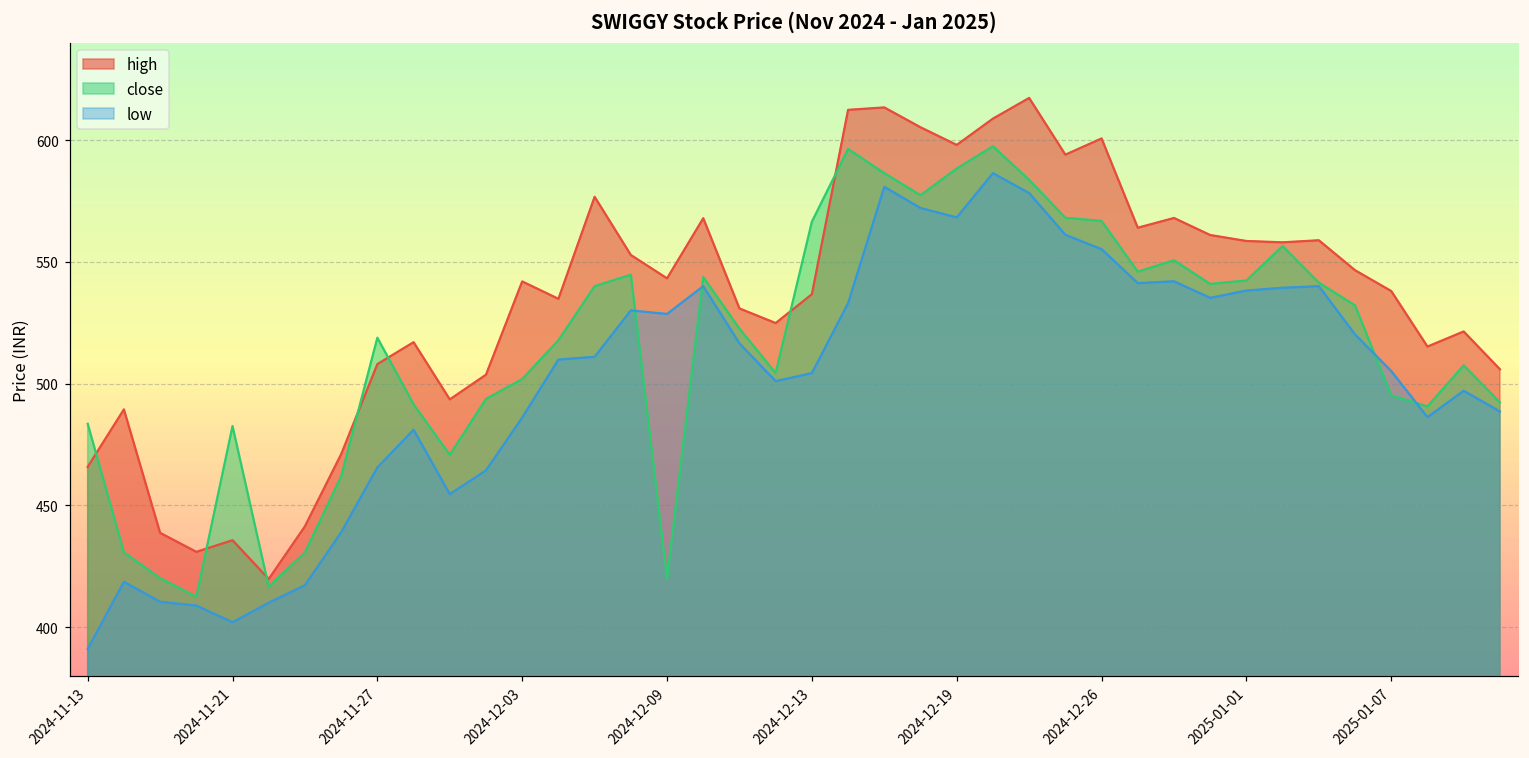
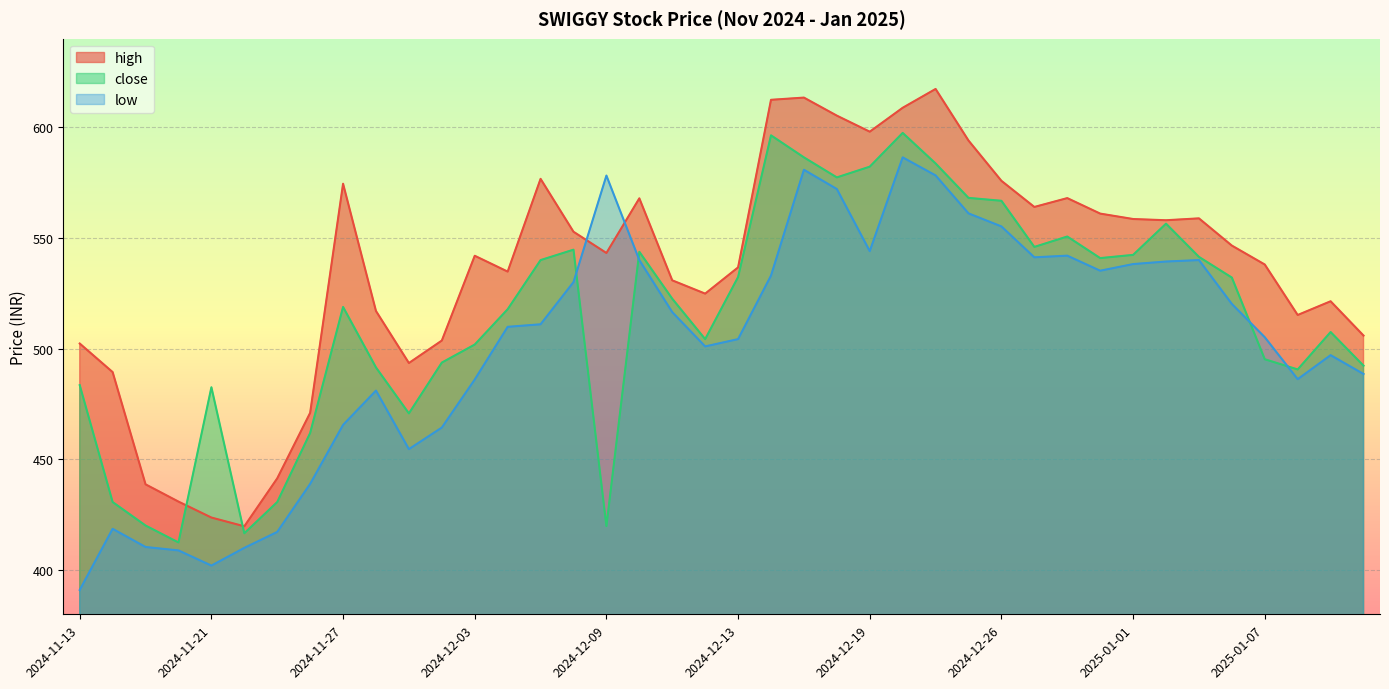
high, 2024-11-13: 466 -> 502
high, 2024-11-21: 436 -> 424
high, 2024-11-27: 508 -> 575
low, 2024-12-09: 529 -> 578
close, 2024-12-13: 566 -> 532
close, 2024-12-19: 588 -> 582
low, 2024-12-19: 568 -> 544
high, 2024-12-26: 601 -> 576
